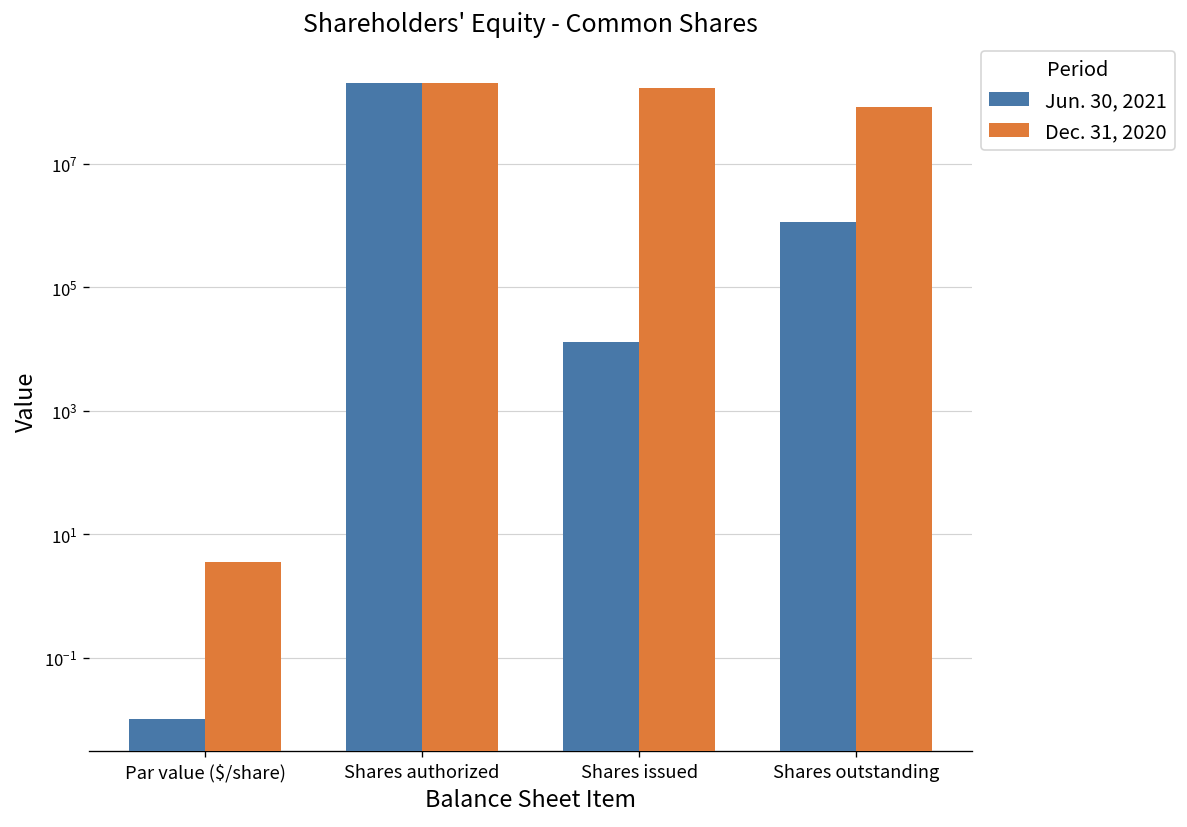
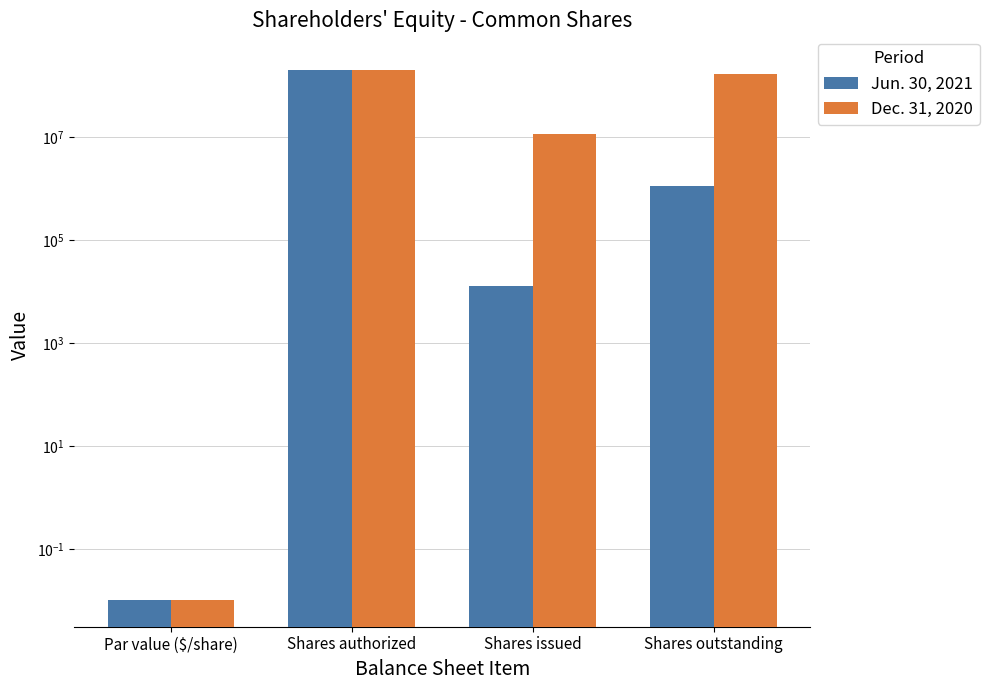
Dec. 31, 2020, Par value ($/share): 3 -> 0.01
Dec. 31, 2020, Shares issued: 160000000 -> 11000000
Dec. 31, 2020, Shares outstanding: 80000000 -> 160000000
